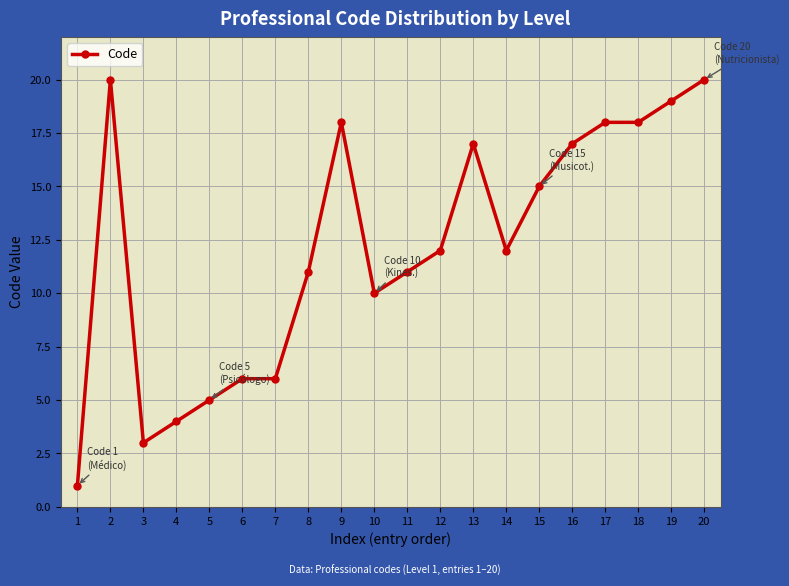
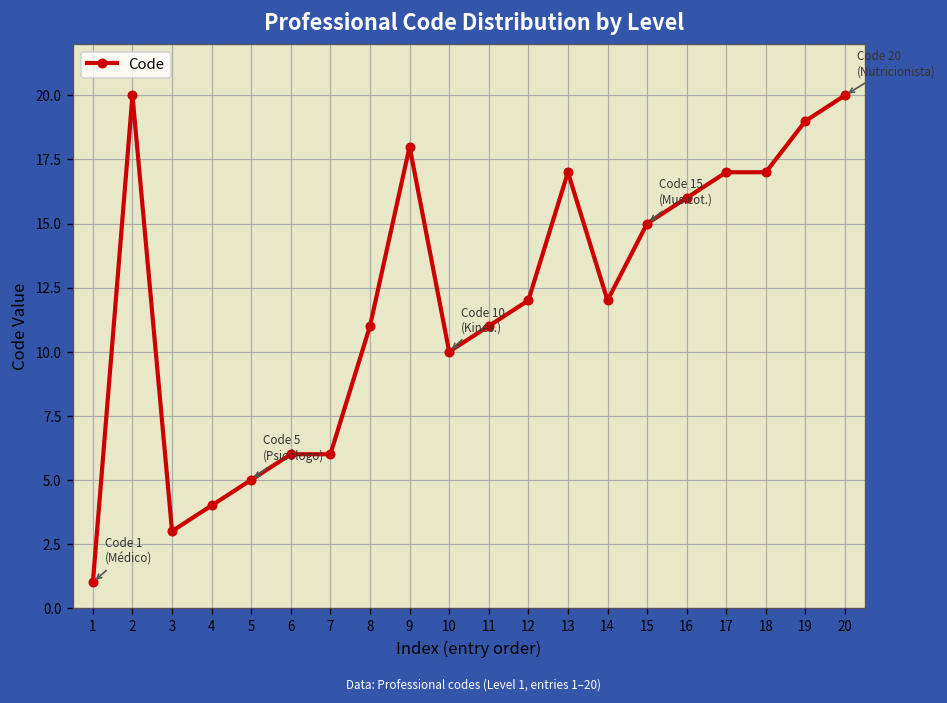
16: 17 -> 16
17: 18 -> 17
18: 18 -> 17
